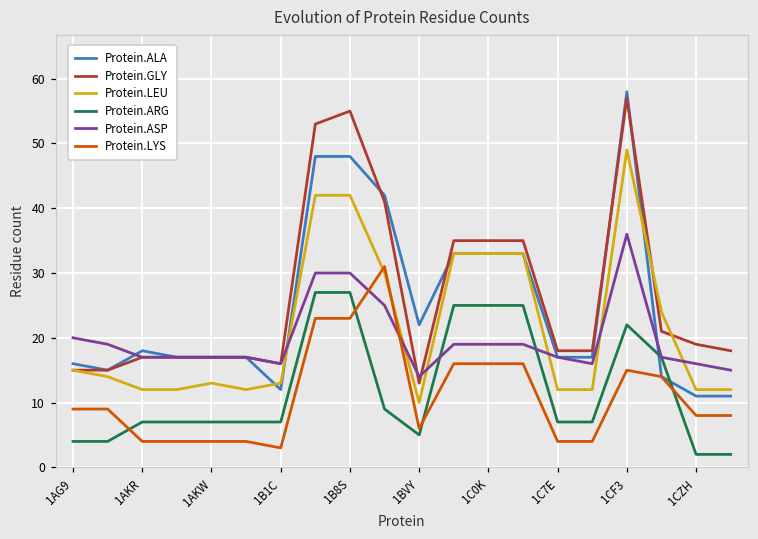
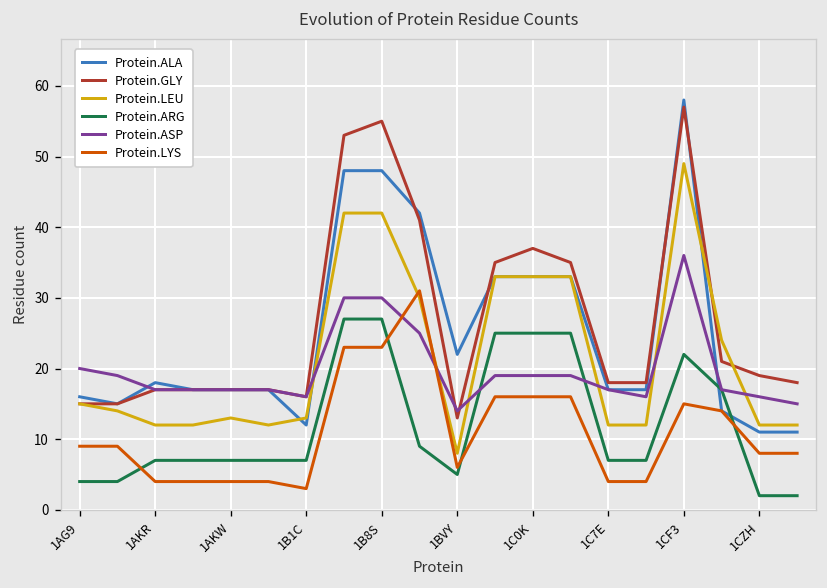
Protein.LEU, 1BVY: 10 -> 8
Protein.GLY, 1C0K: 35 -> 37
